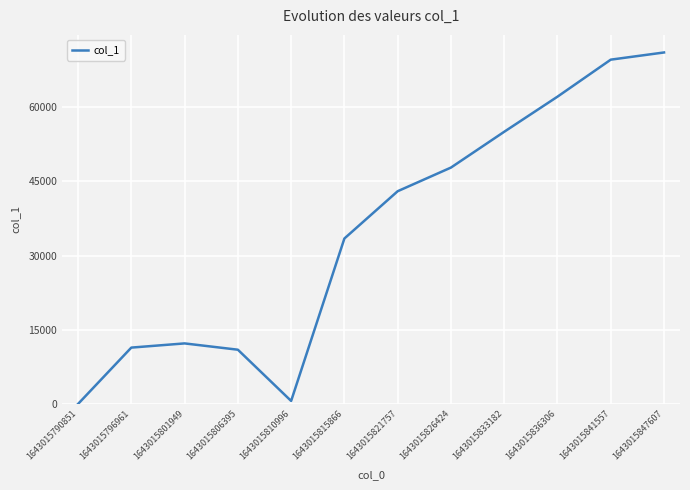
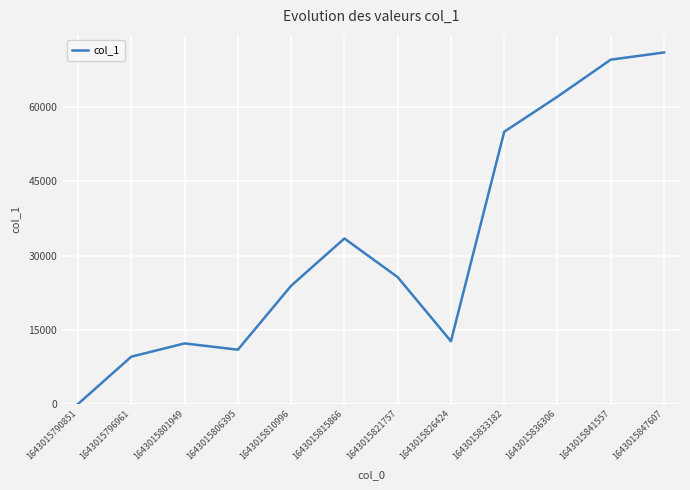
1643015796961: 11000 -> 10000
1643015810996: 1000 -> 24000
1643015821757: 43000 -> 26000
1643015826424: 48000 -> 13000
